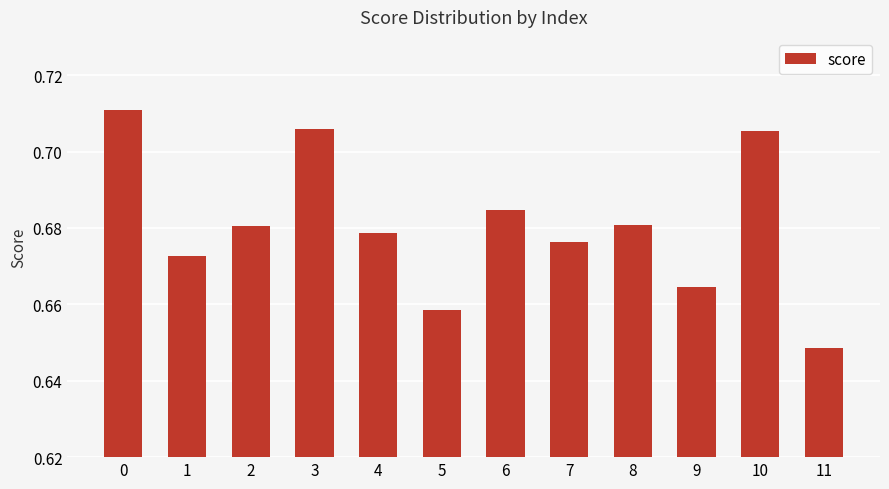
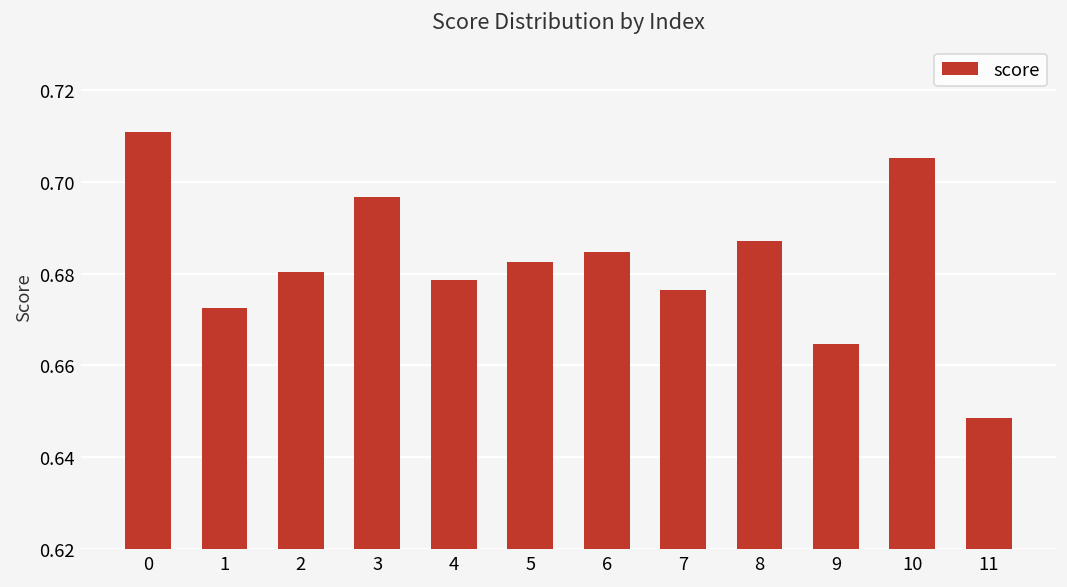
3: 0.706 -> 0.697
5: 0.659 -> 0.683
8: 0.681 -> 0.687
